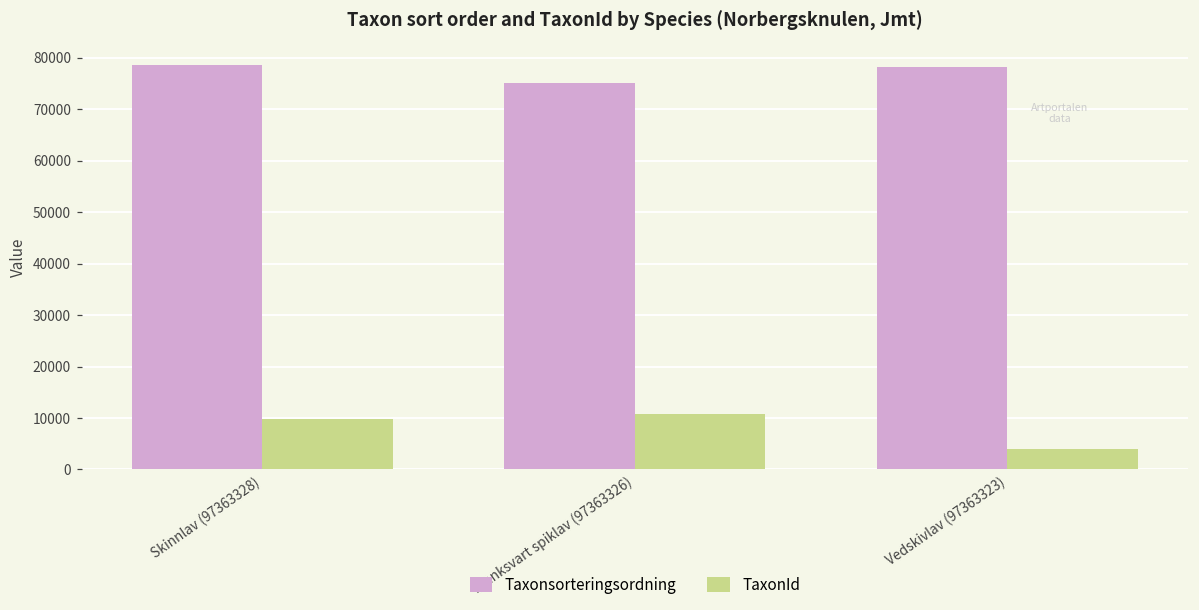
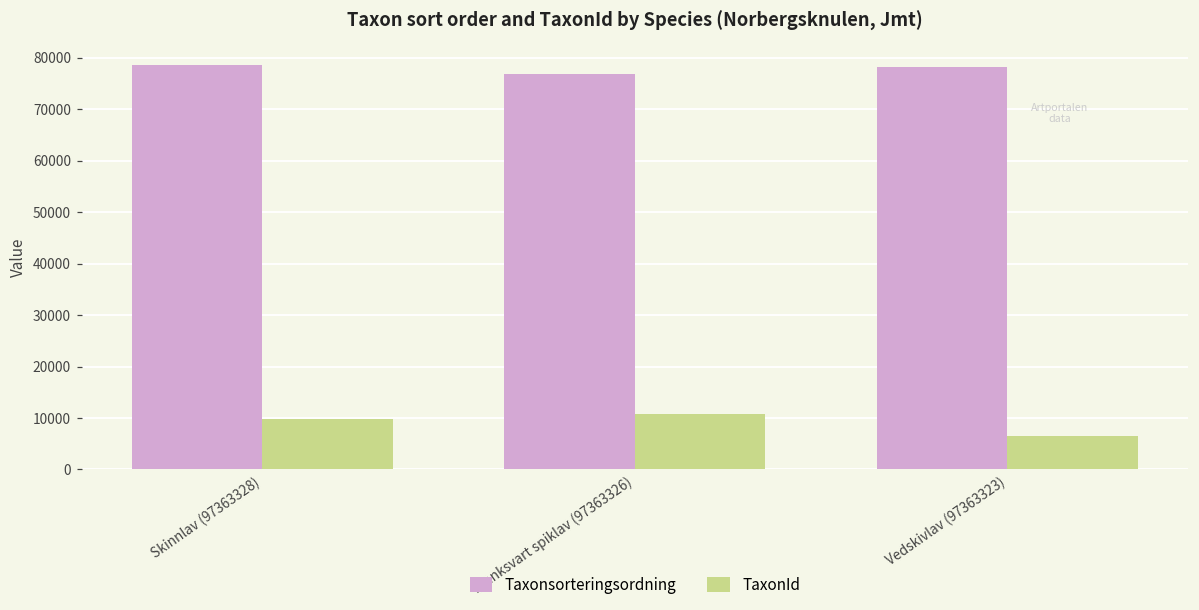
Taxonsorteringsordning, Blanksvart spiklav (97363326): 75000 -> 77000
TaxonId, Vedskivlav (97363323): 4000 -> 6000
